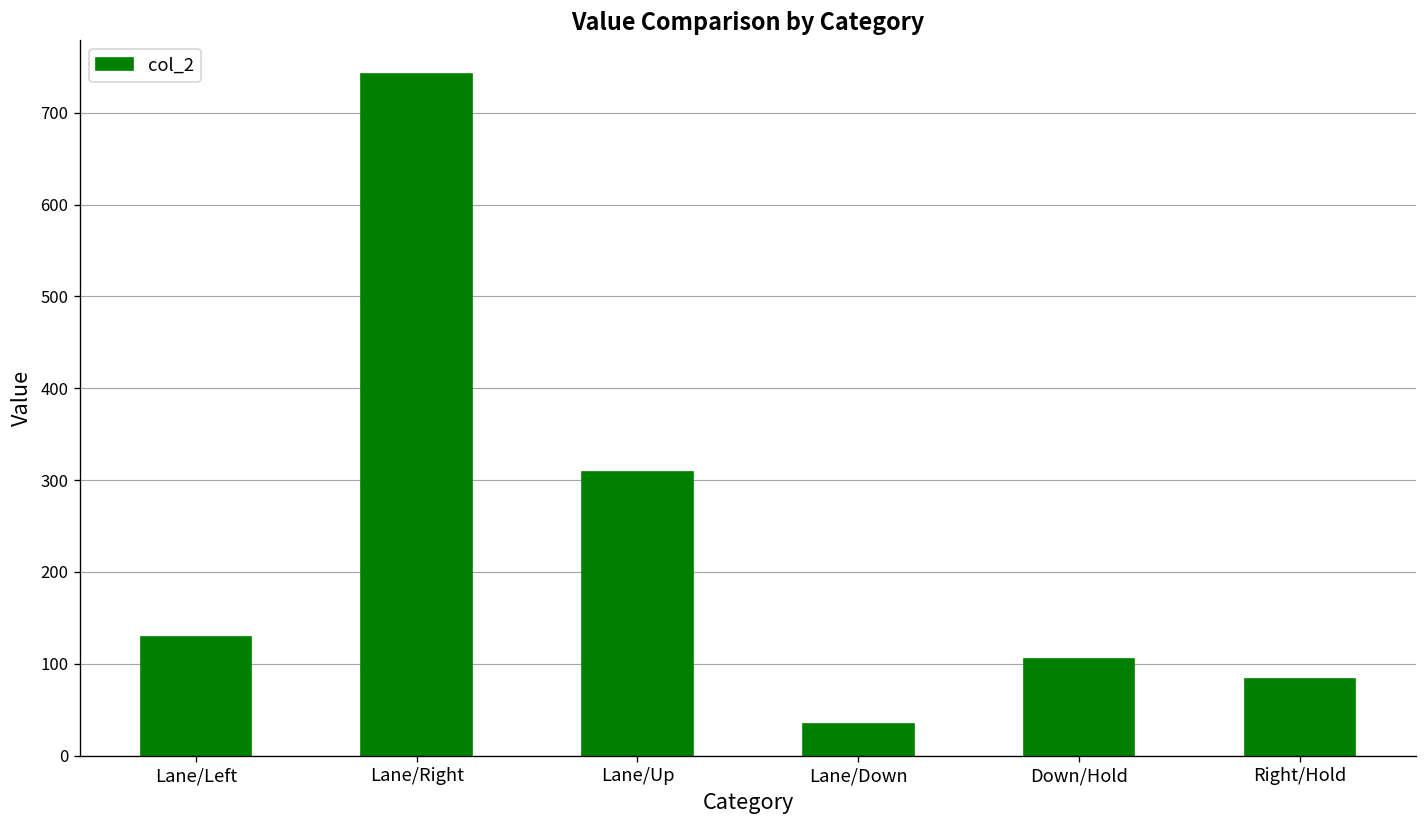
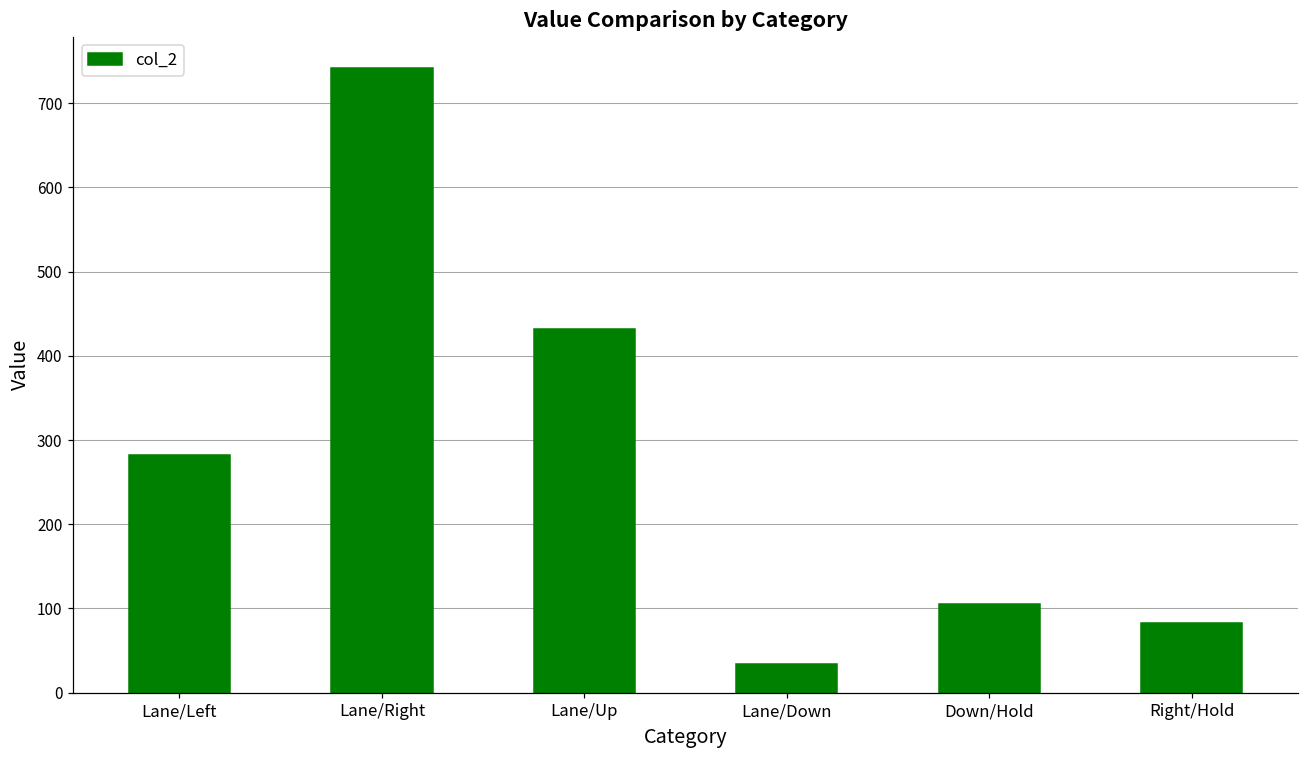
Lane/Left: 130 -> 280
Lane/Up: 310 -> 430
